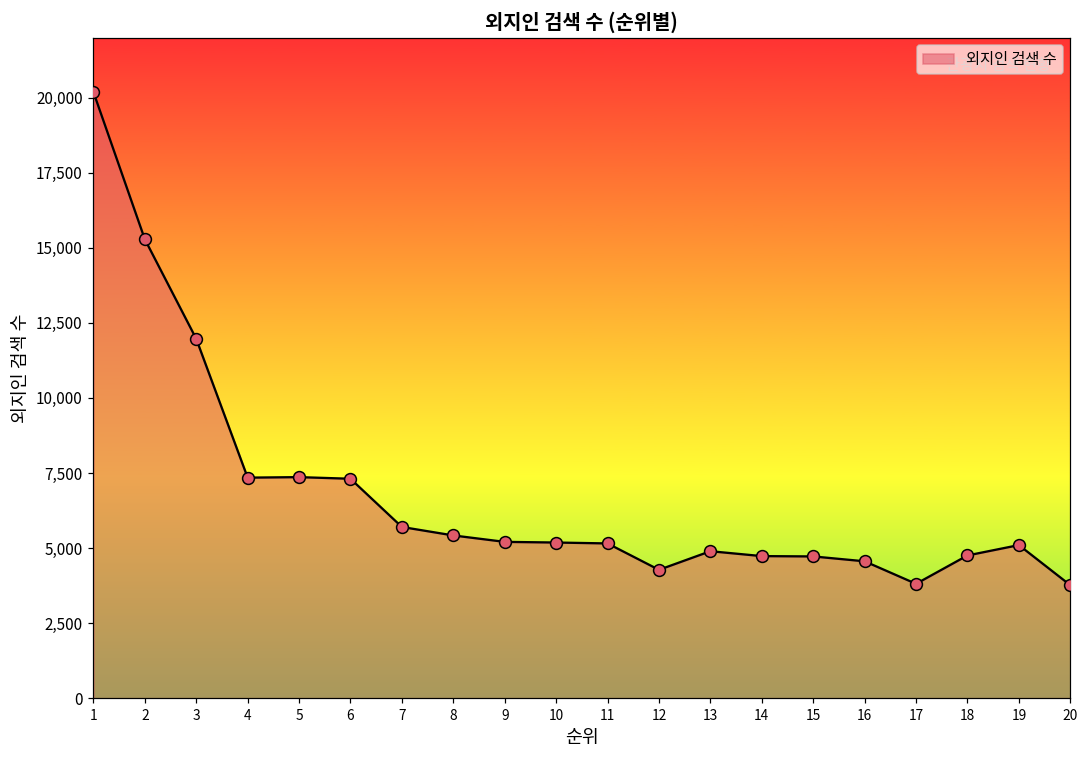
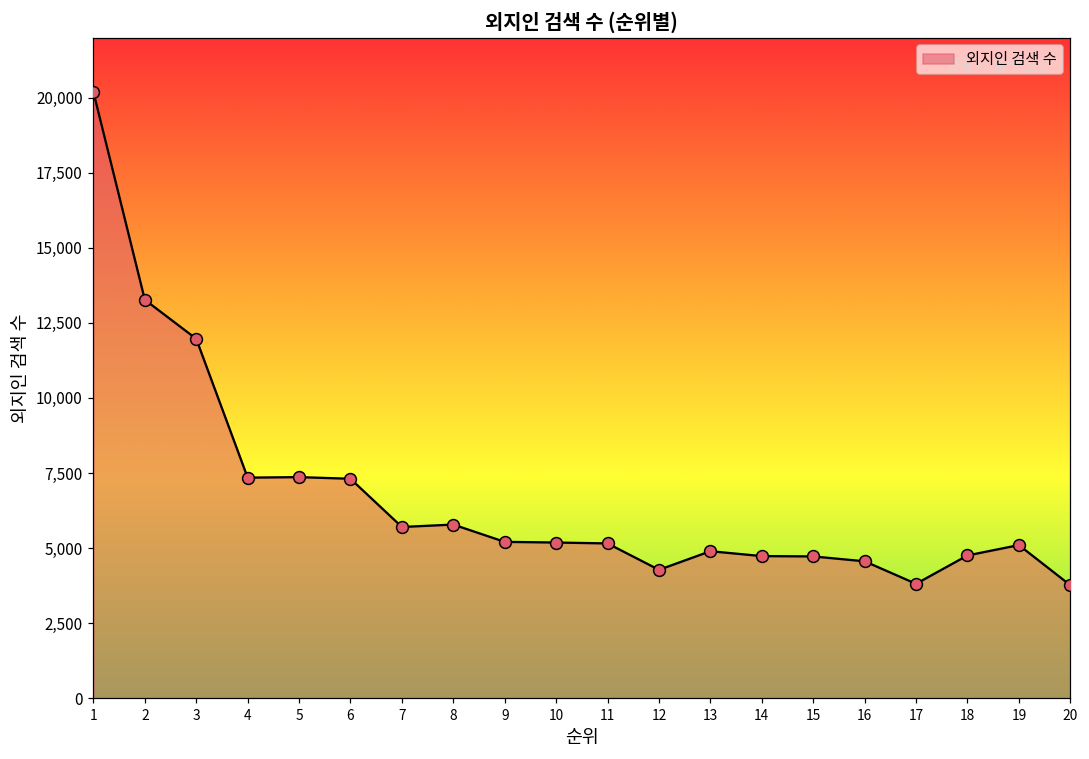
2: 15,300 -> 13,300
8: 5,400 -> 5,800
